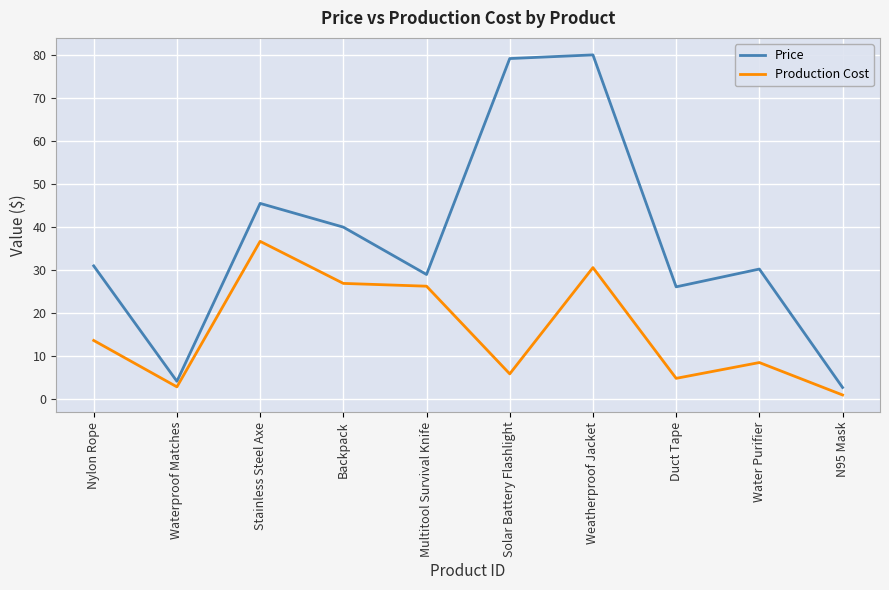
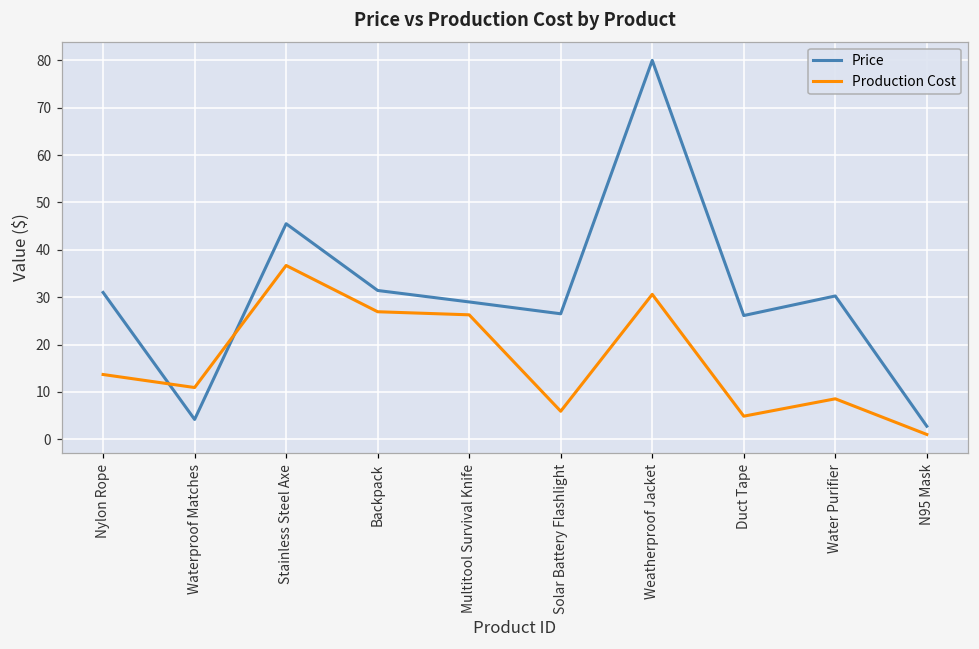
Production Cost, Waterproof Matches: 3 -> 11
Price, Backpack: 40 -> 31
Price, Solar Battery Flashlight: 79 -> 26
